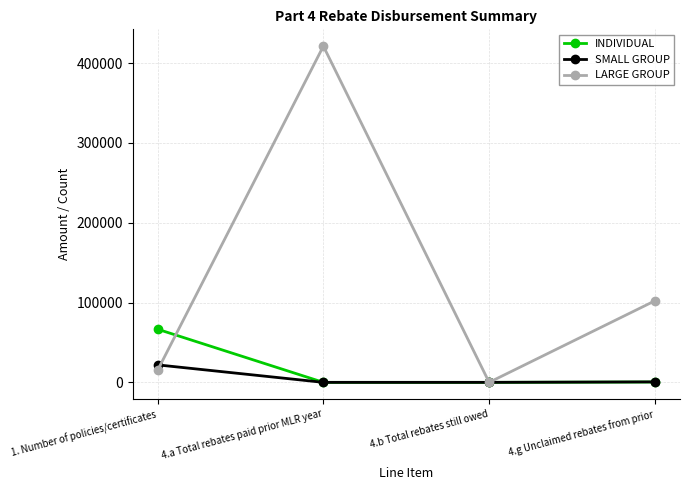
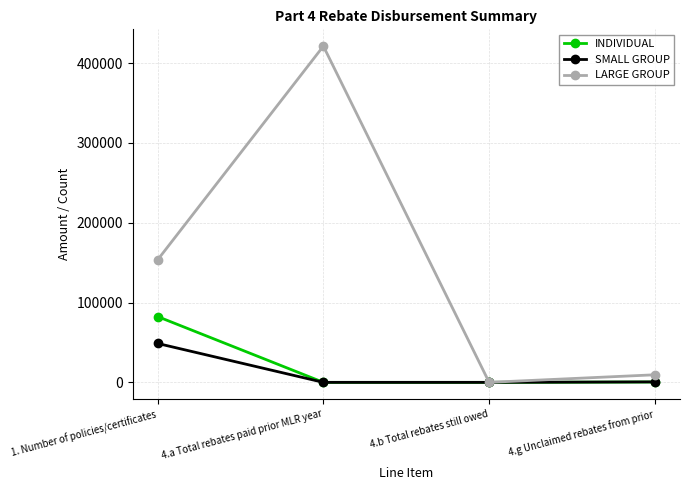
INDIVIDUAL, 1. Number of policies/certificates: 70000 -> 80000
SMALL GROUP, 1. Number of policies/certificates: 20000 -> 50000
LARGE GROUP, 1. Number of policies/certificates: 20000 -> 150000
LARGE GROUP, 4.g Unclaimed rebates from prior: 100000 -> 10000
